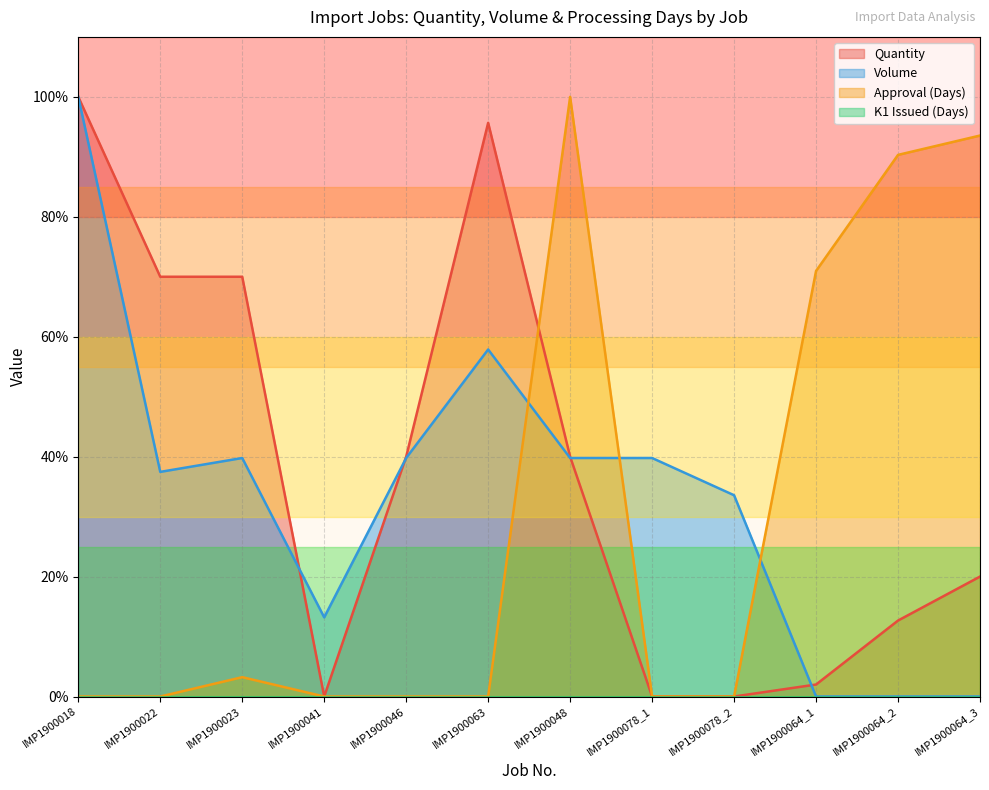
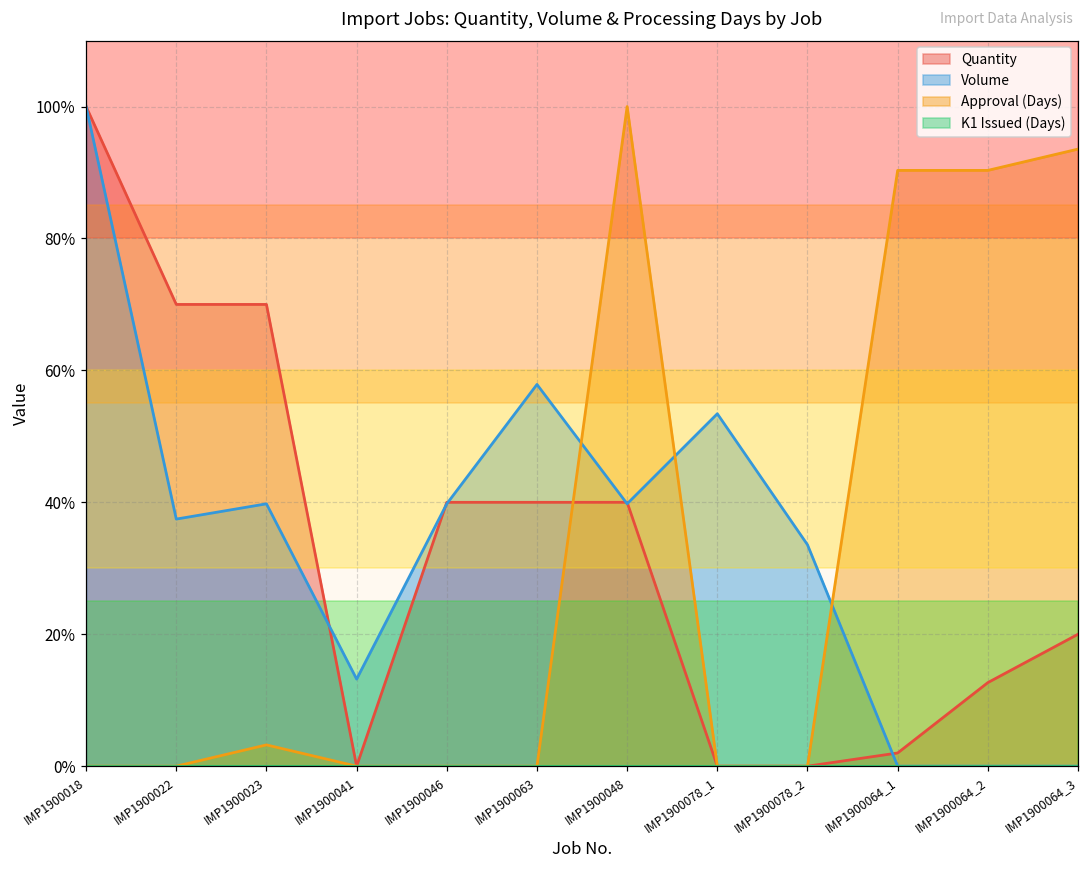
Quantity, IMP1900063: 96% -> 40%
Volume, IMP1900078_1: 40% -> 53%
Approval (Days), IMP1900064_1: 71% -> 90%
